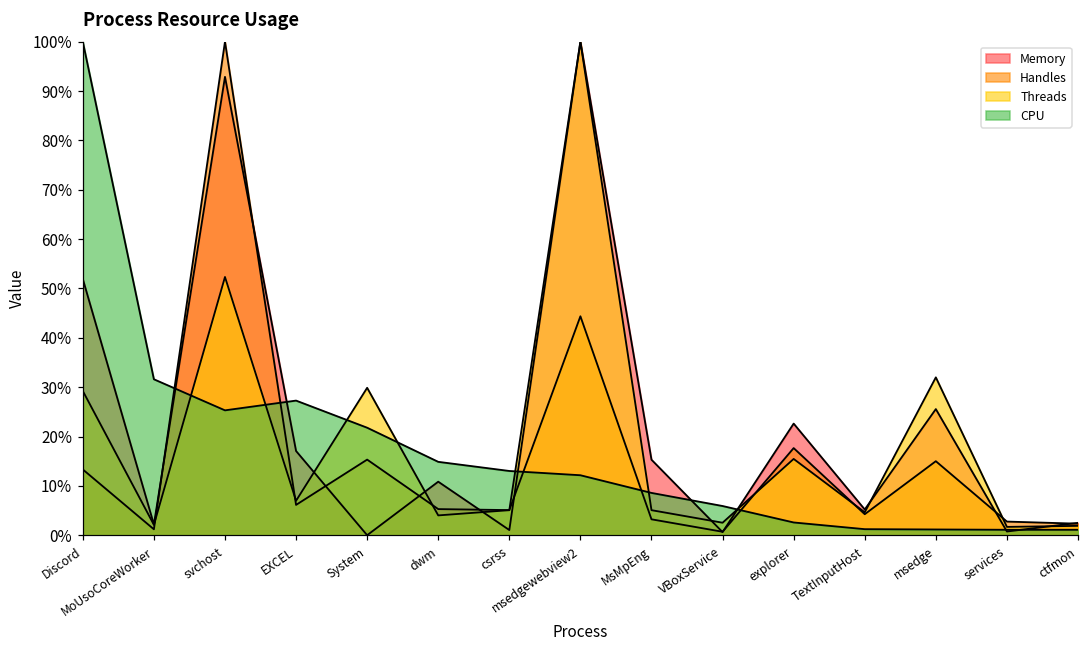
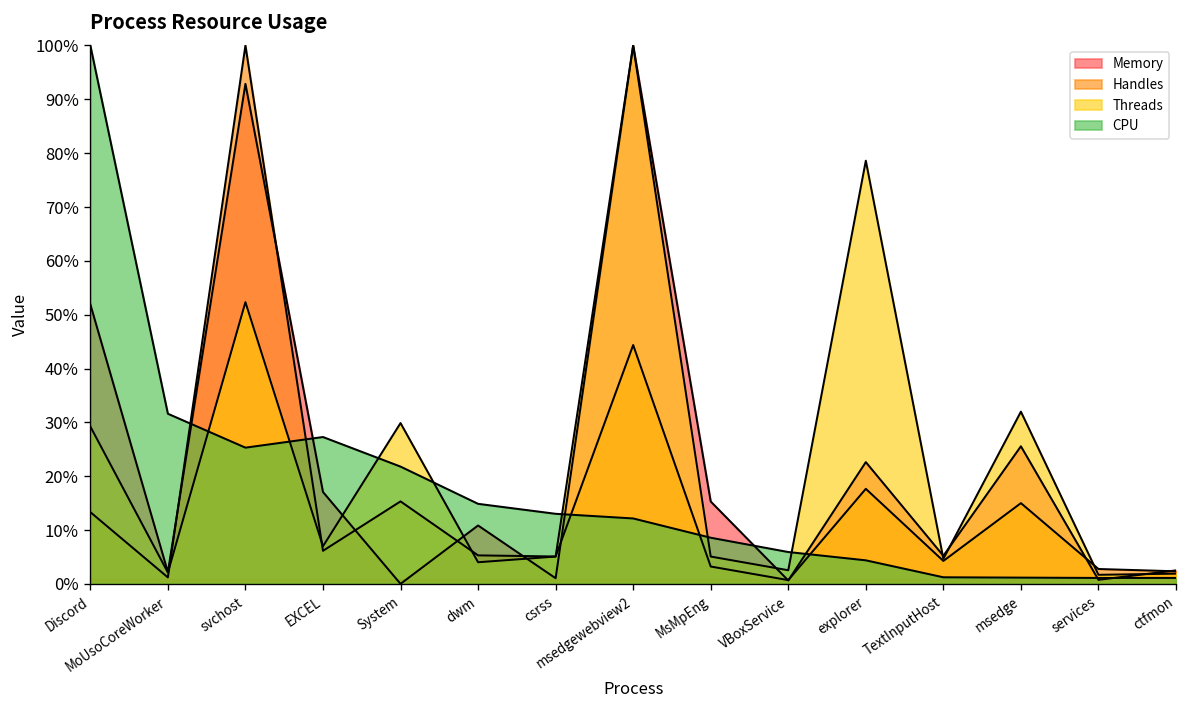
Threads, explorer: 15% -> 79%
CPU, explorer: 3% -> 4%
